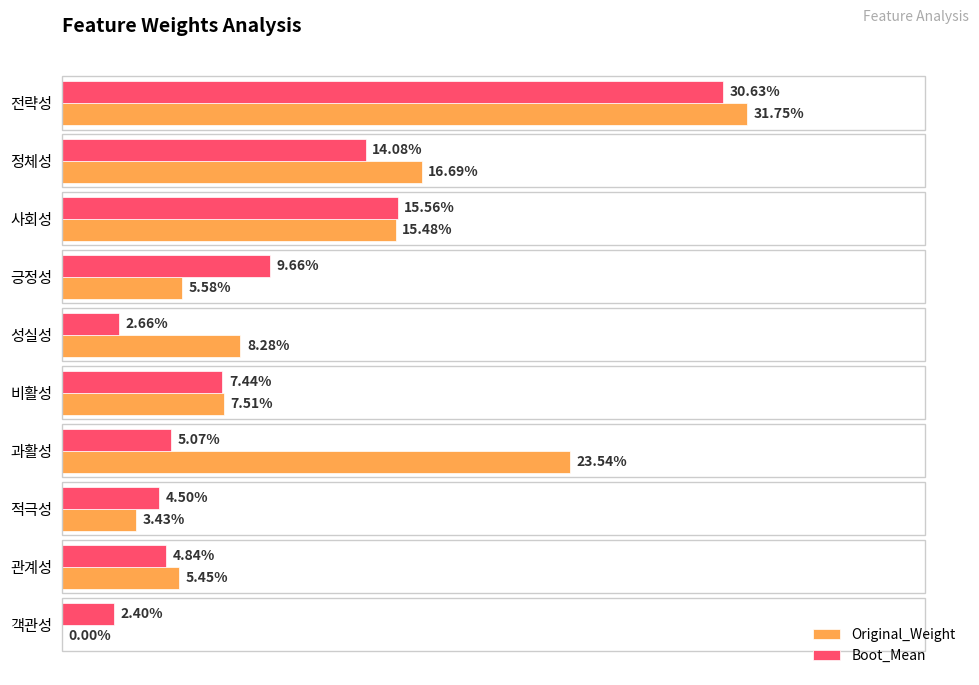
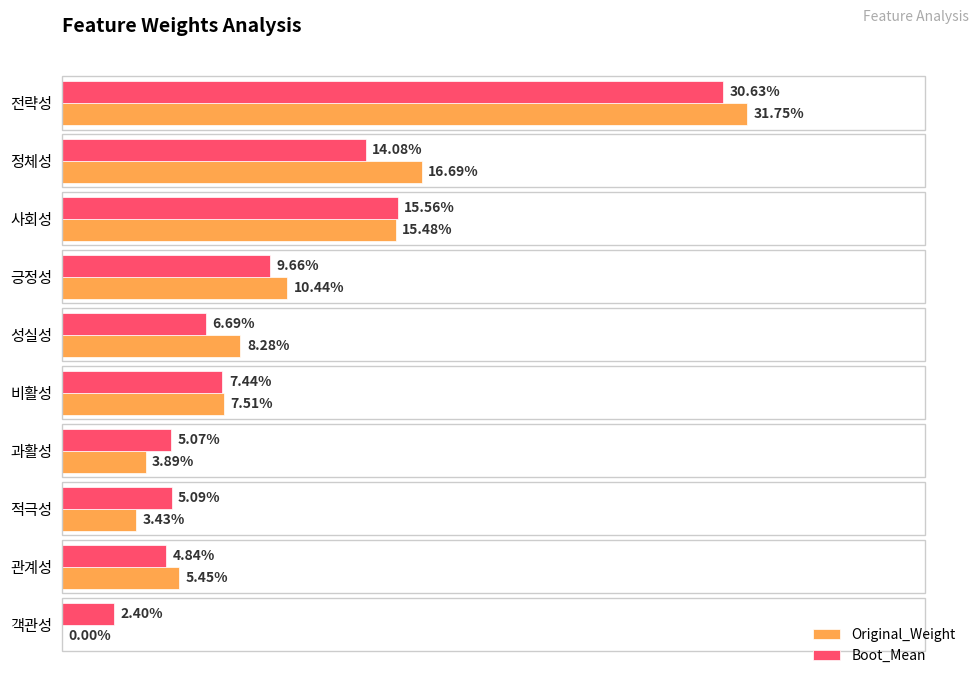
Original_Weight, 긍정성: 5.58% -> 10.44%
Boot_Mean, 성실성: 2.66% -> 6.69%
Original_Weight, 과활성: 23.54% -> 3.89%
Boot_Mean, 적극성: 4.50% -> 5.09%
